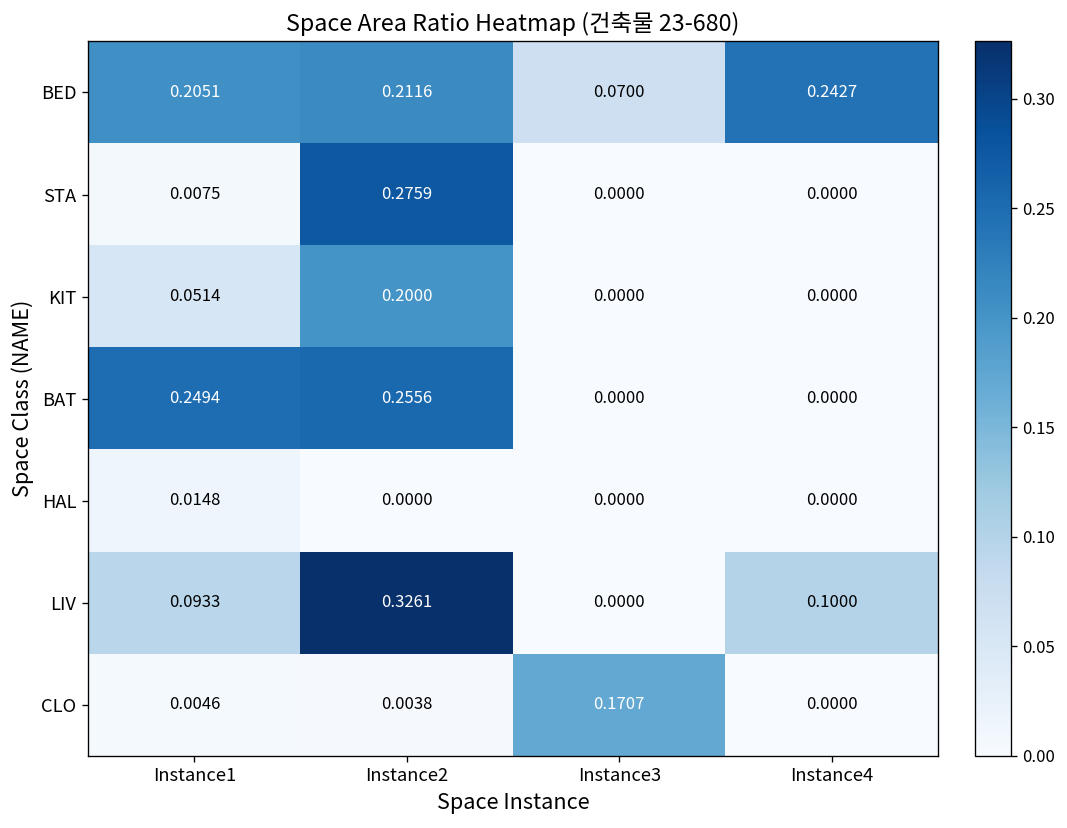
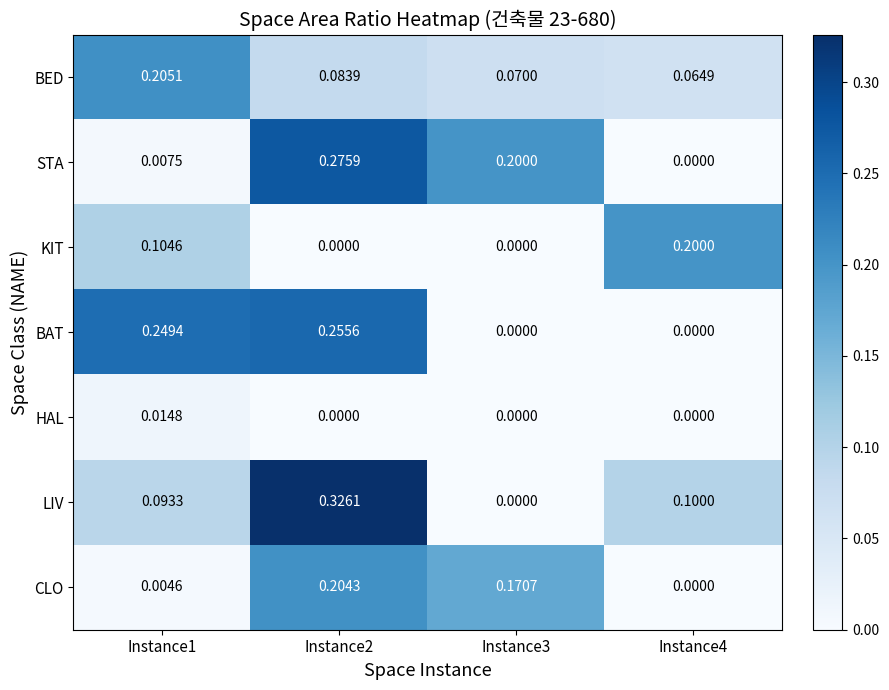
BED, Instance2: 0.2116 -> 0.0839
BED, Instance4: 0.2427 -> 0.0649
STA, Instance3: 0.0000 -> 0.2000
KIT, Instance1: 0.0514 -> 0.1046
KIT, Instance2: 0.2000 -> 0.0000
KIT, Instance4: 0.0000 -> 0.2000
CLO, Instance2: 0.0038 -> 0.2043
